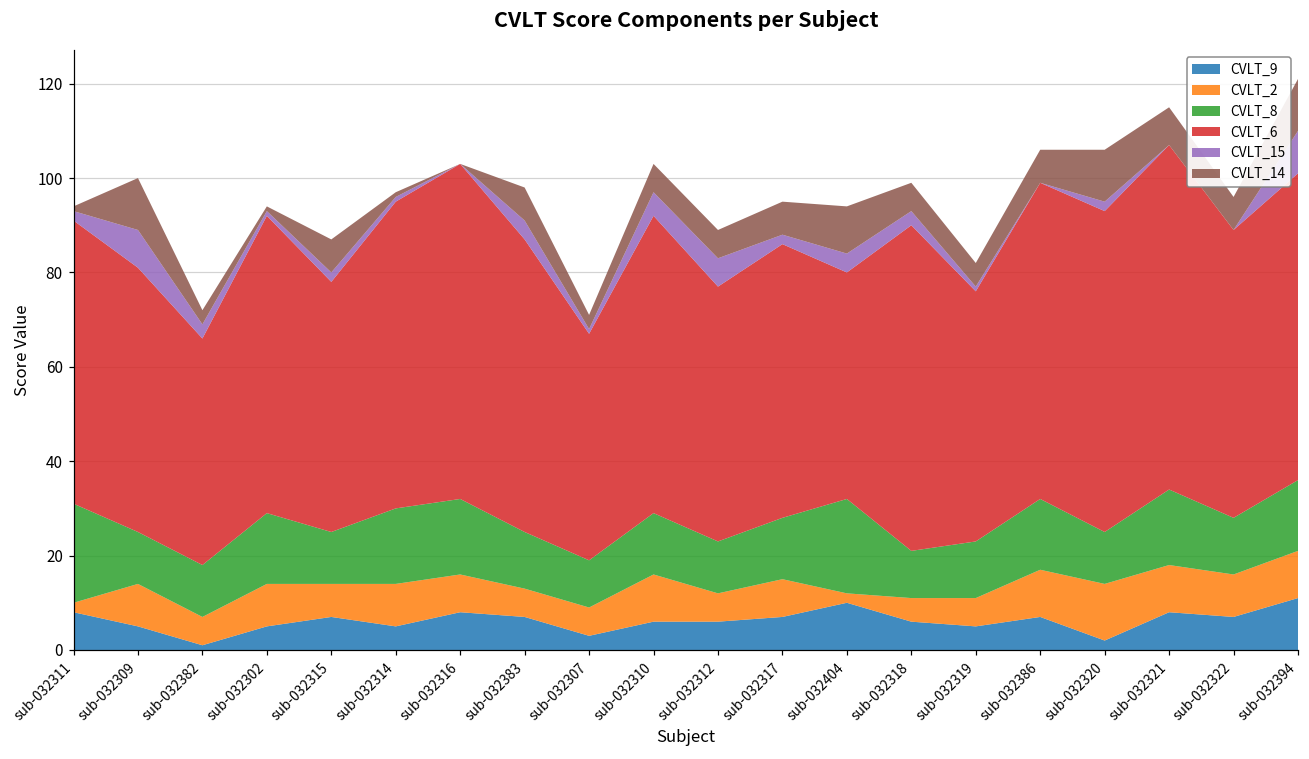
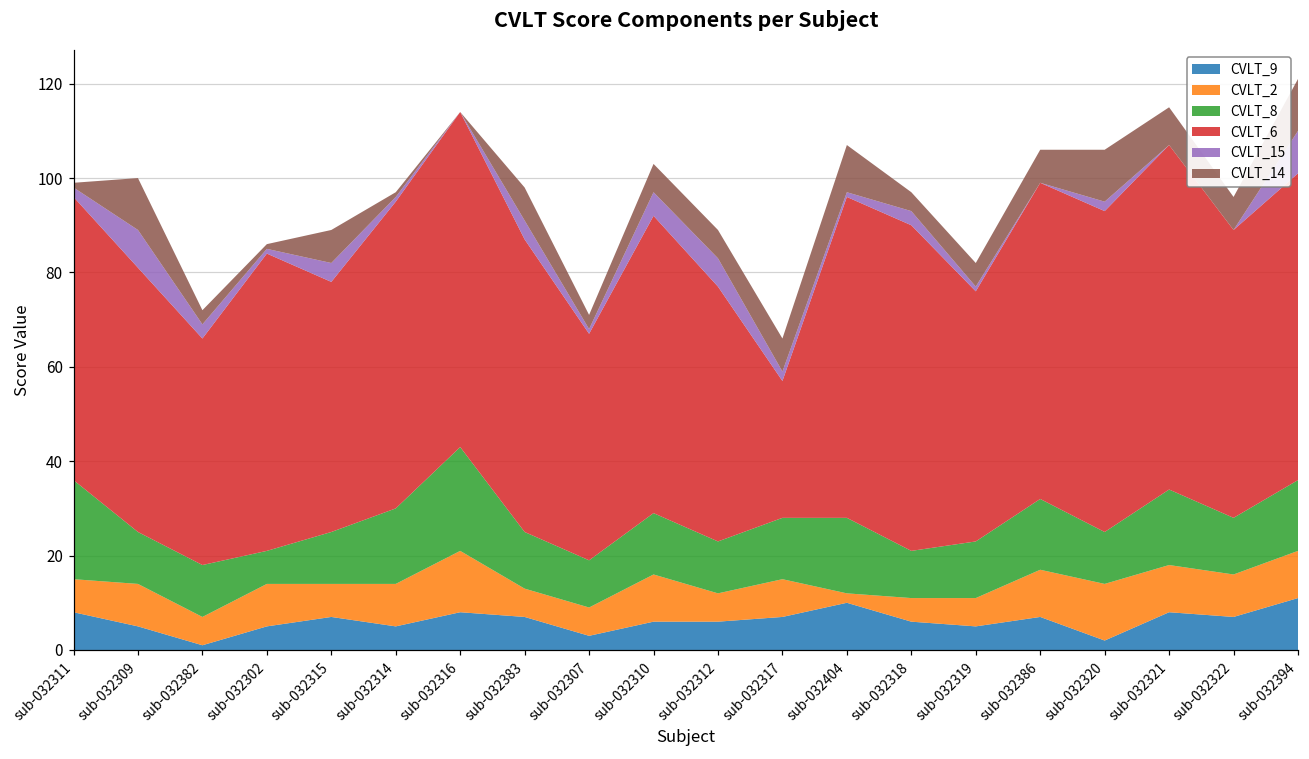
CVLT_2, sub-032311: 2 -> 7
CVLT_8, sub-032302: 15 -> 7
CVLT_15, sub-032315: 2 -> 4
CVLT_2, sub-032316: 8 -> 13
CVLT_8, sub-032316: 16 -> 22
CVLT_6, sub-032317: 58 -> 29
CVLT_8, sub-032404: 20 -> 16
CVLT_6, sub-032404: 48 -> 68
CVLT_15, sub-032404: 4 -> 1
CVLT_14, sub-032318: 6 -> 4
